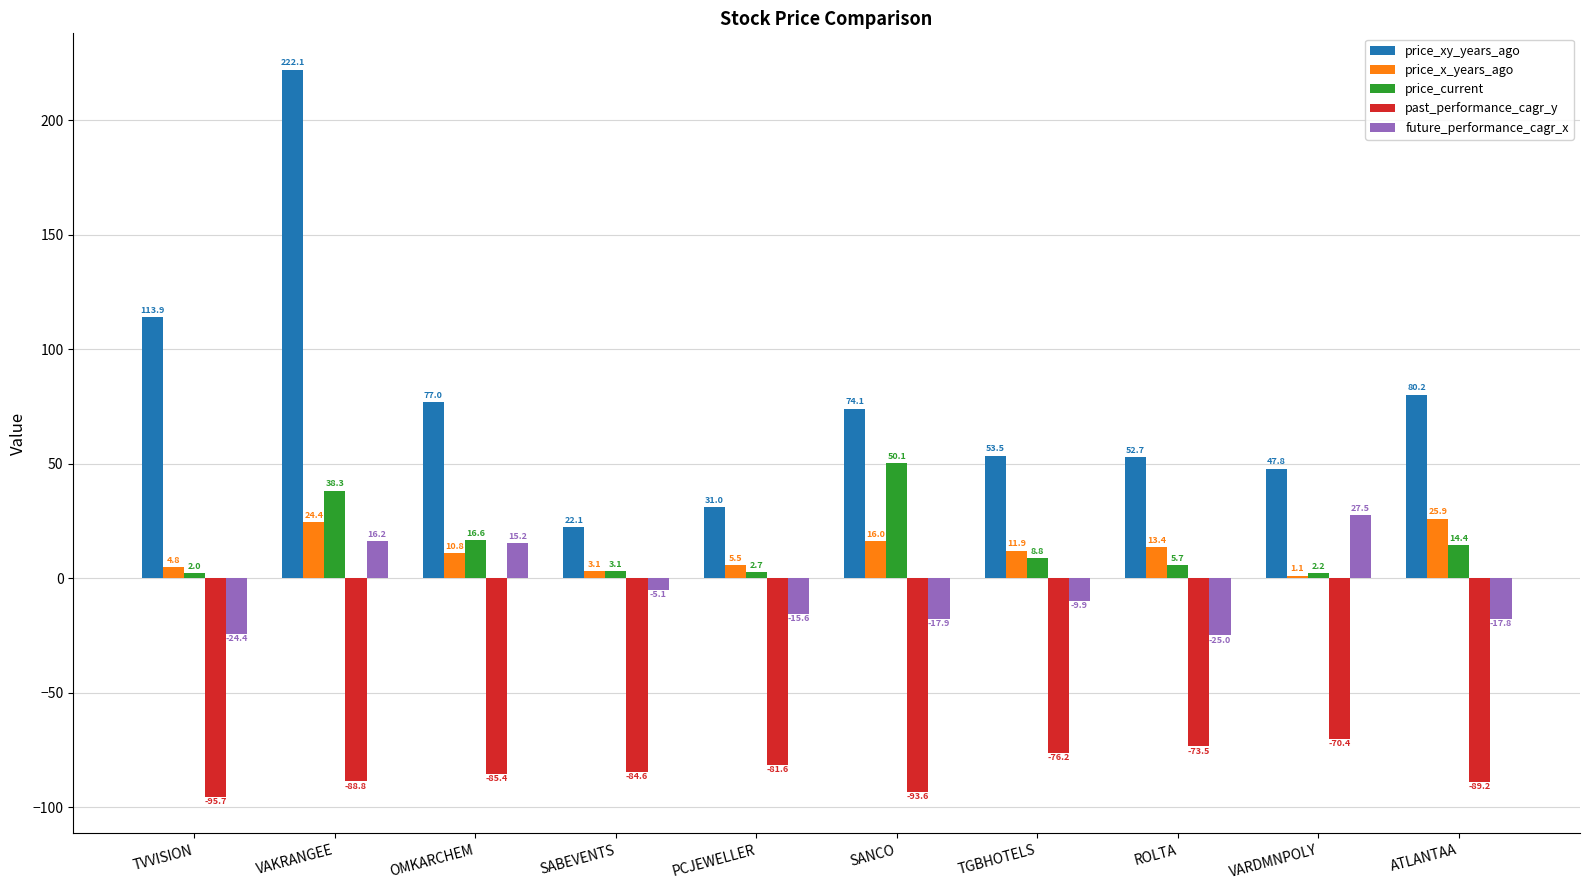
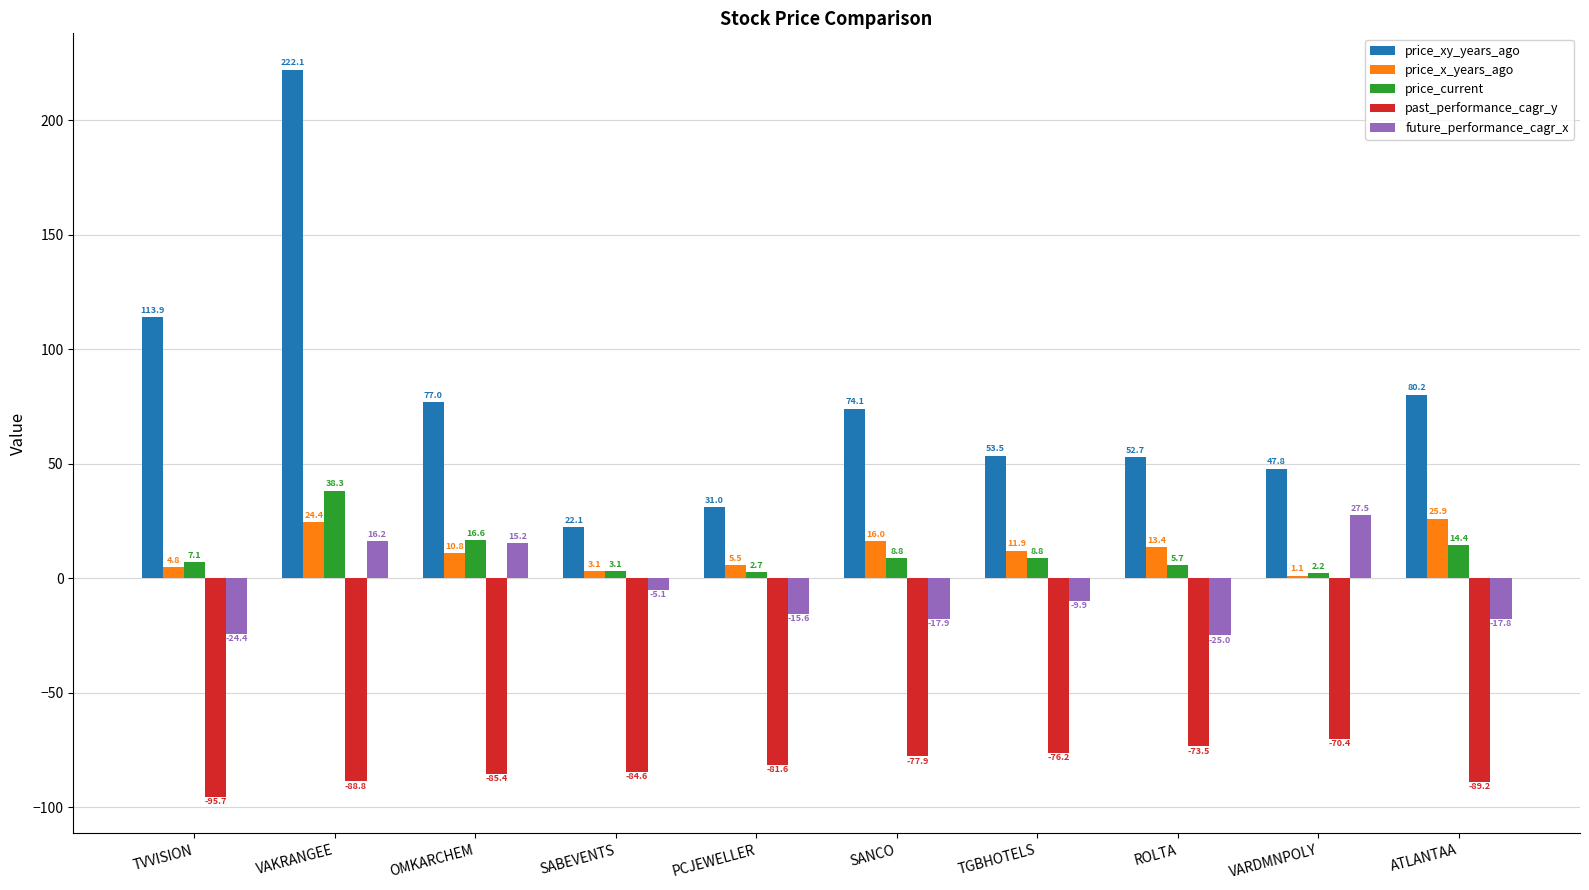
price_current, TVVISION: 2.0 -> 7.1
price_current, SANCO: 50.1 -> 8.8
past_performance_cagr_y, SANCO: -93.6 -> -77.9
